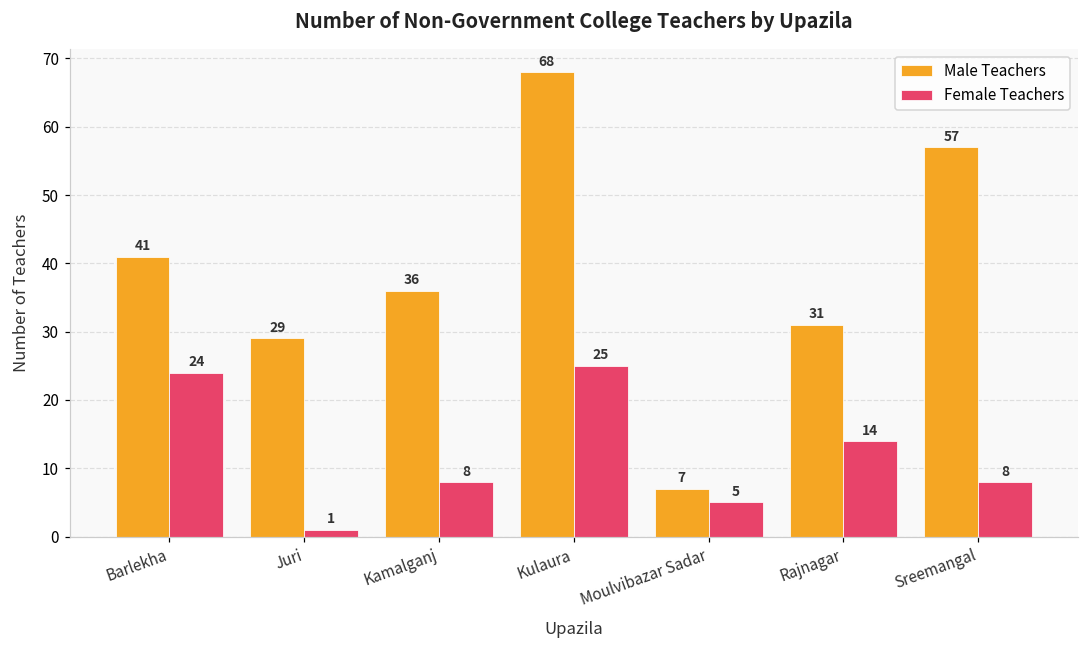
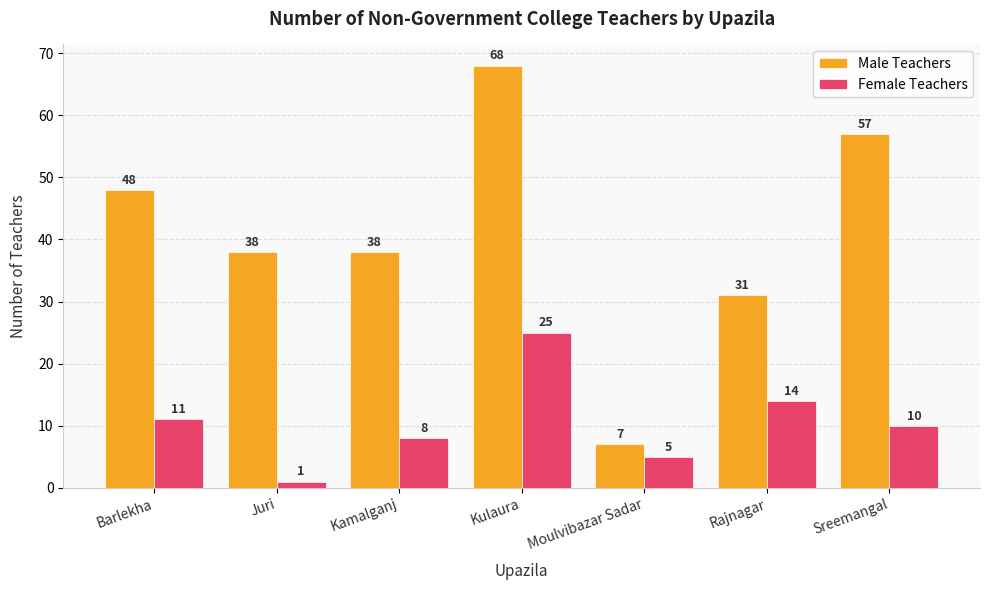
Male Teachers, Barlekha: 41 -> 48
Female Teachers, Barlekha: 24 -> 11
Male Teachers, Juri: 29 -> 38
Male Teachers, Kamalganj: 36 -> 38
Female Teachers, Sreemangal: 8 -> 10
